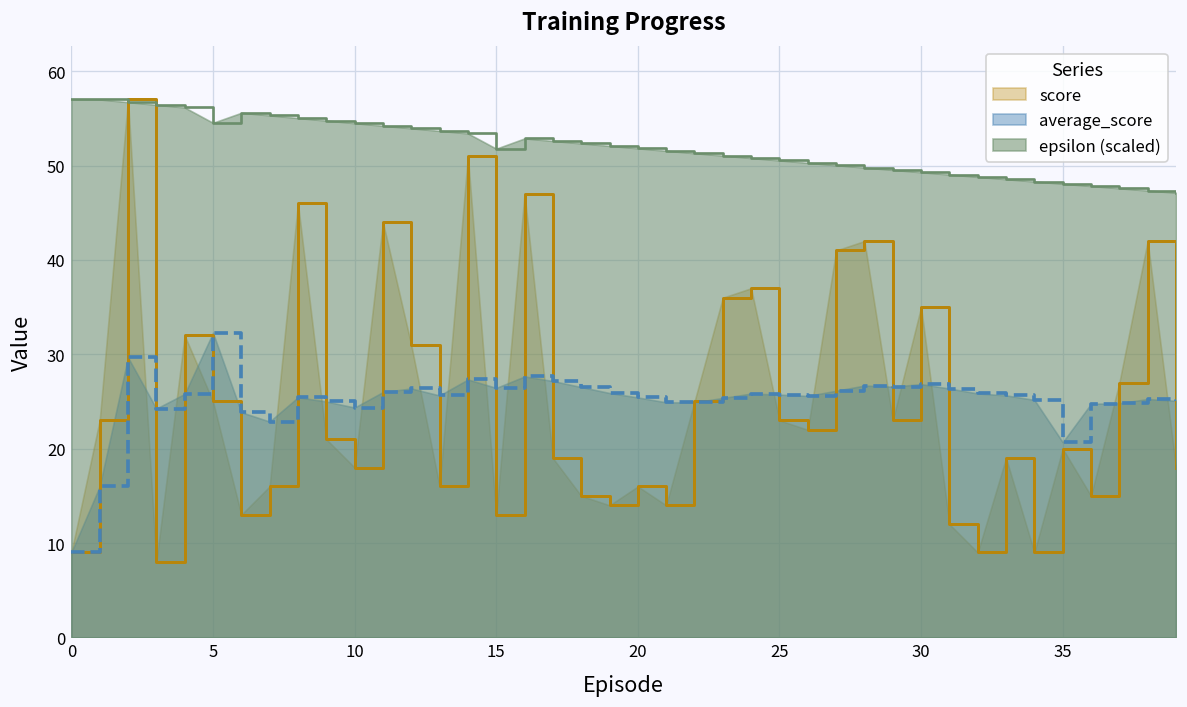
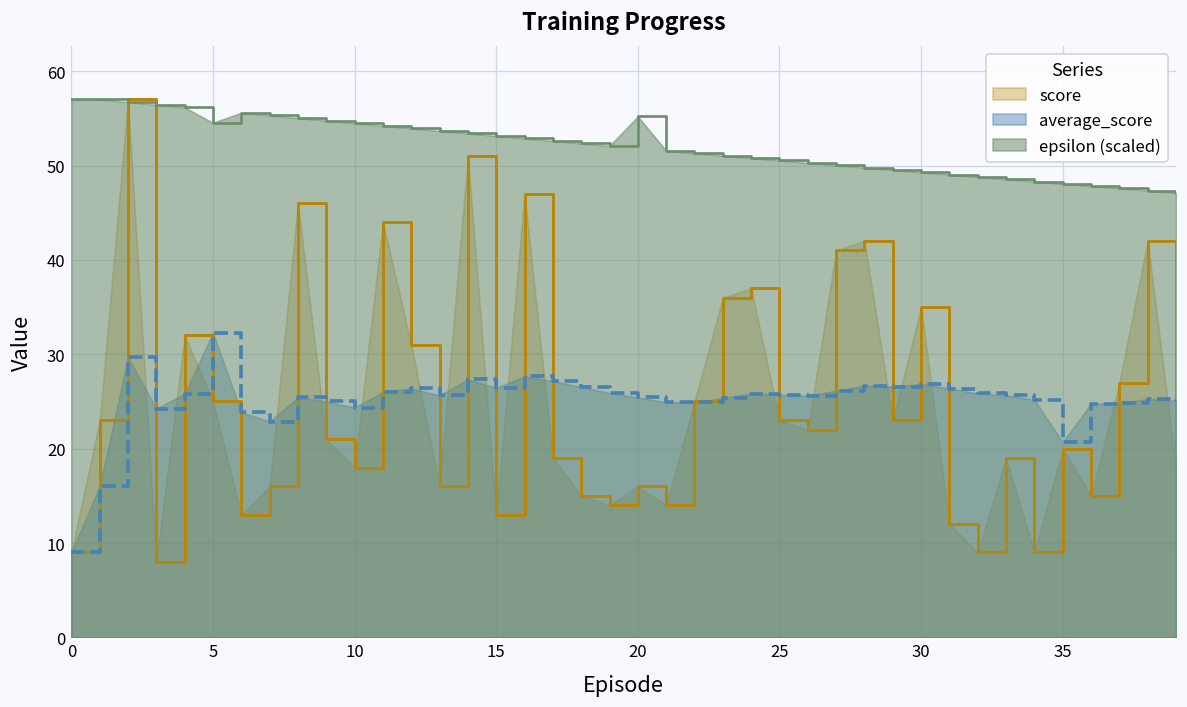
epsilon (scaled), 15: 52 -> 53
epsilon (scaled), 20: 52 -> 55
